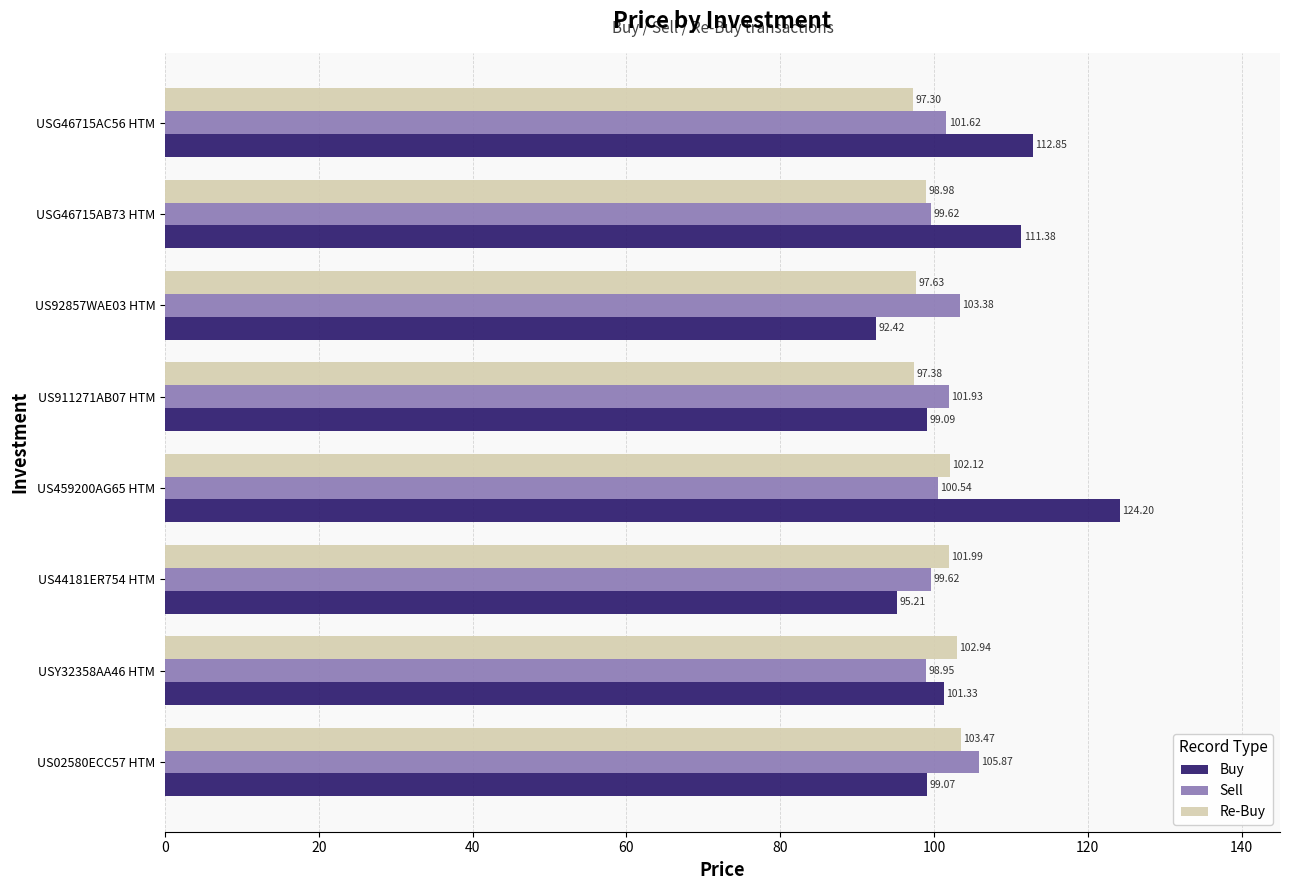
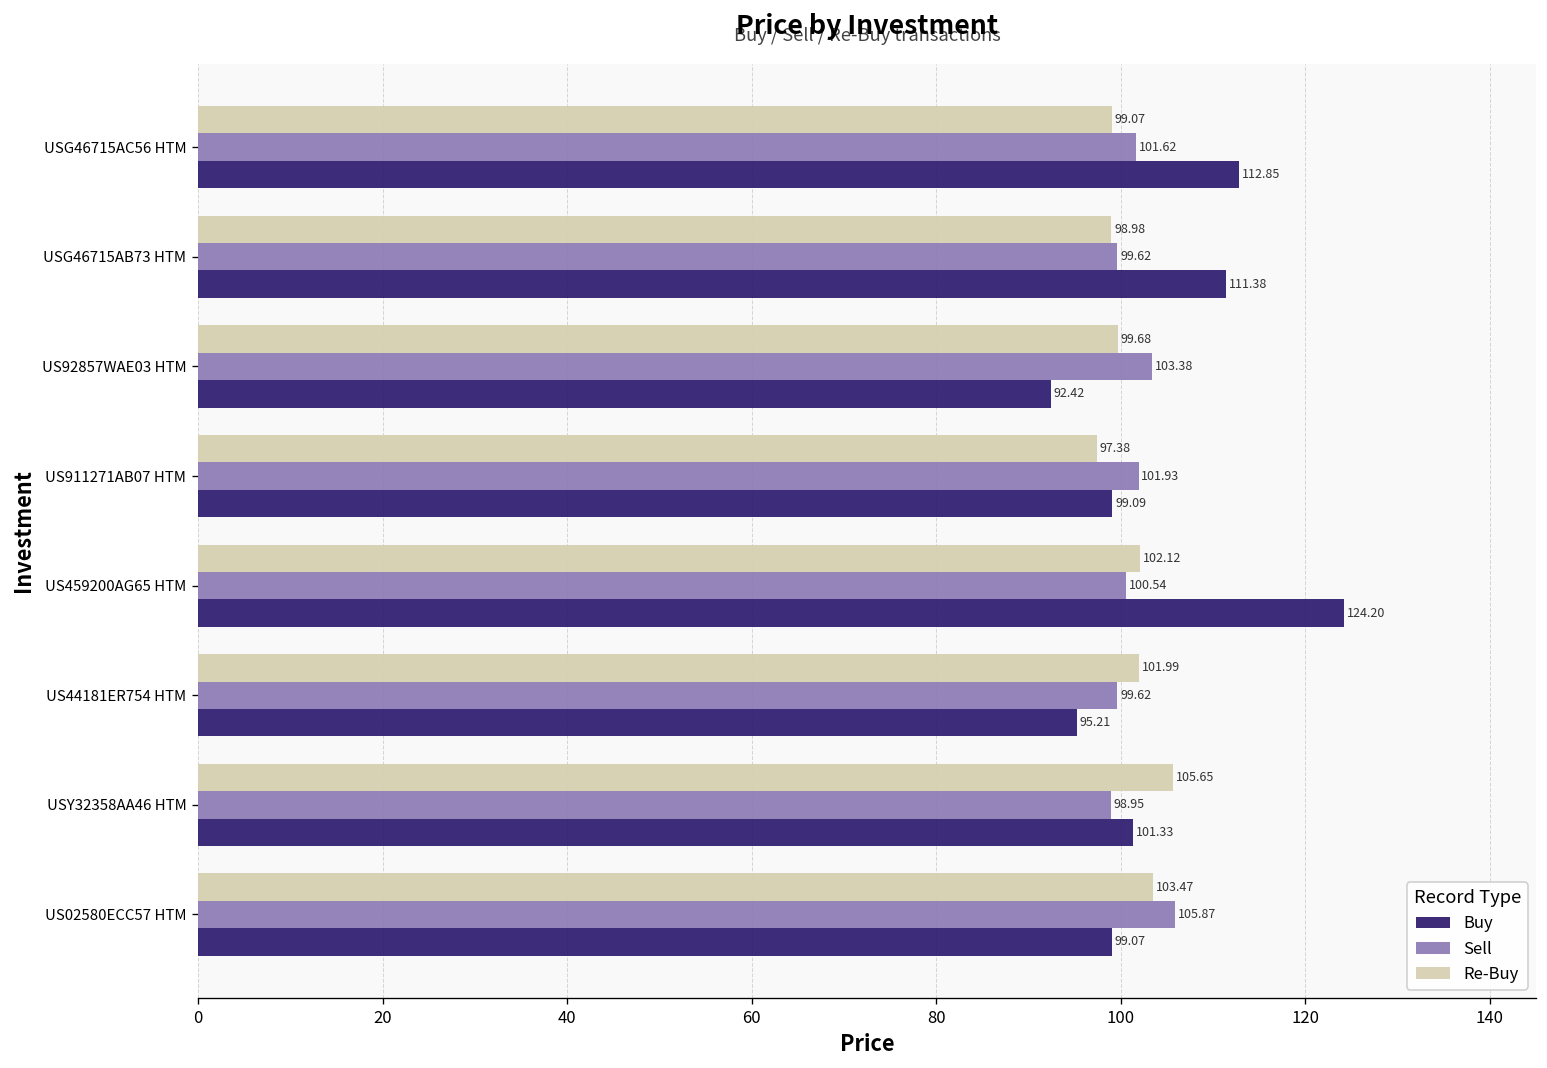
Re-Buy, USG46715AC56 HTM: 97.30 -> 99.07
Re-Buy, US92857WAE03 HTM: 97.63 -> 99.68
Re-Buy, USY32358AA46 HTM: 102.94 -> 105.65
